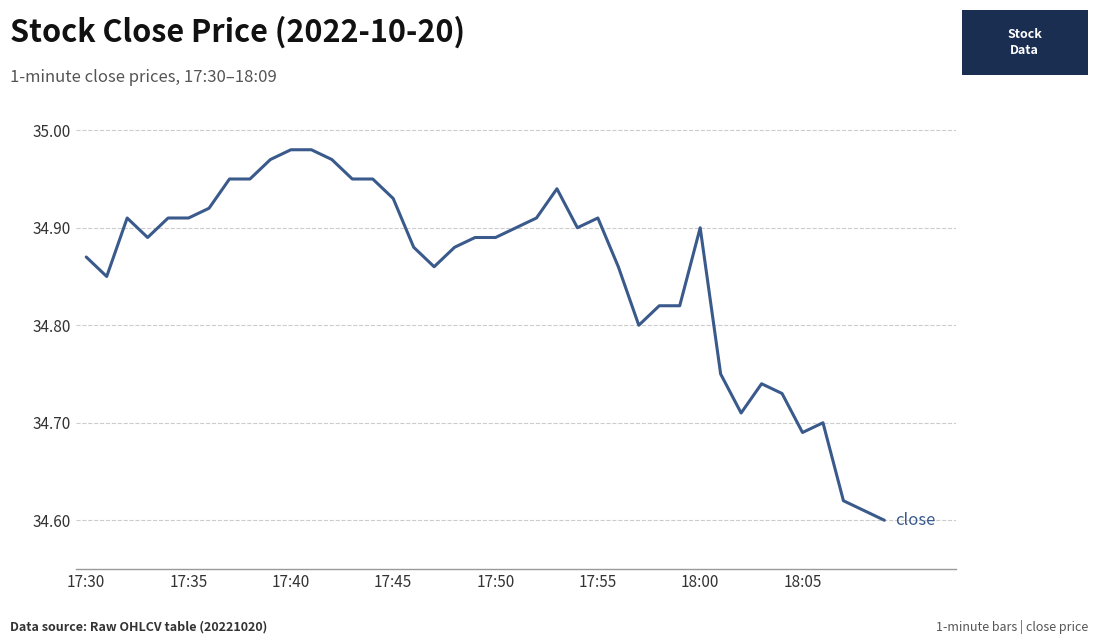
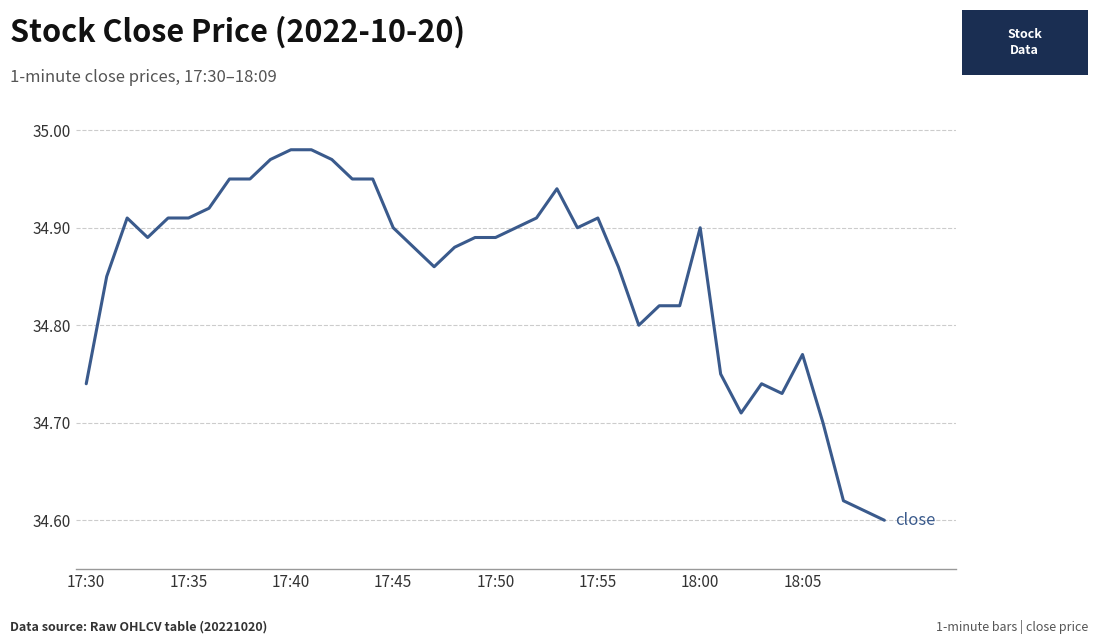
17:30: 34.87 -> 34.74
17:45: 34.93 -> 34.90
18:05: 34.69 -> 34.77
